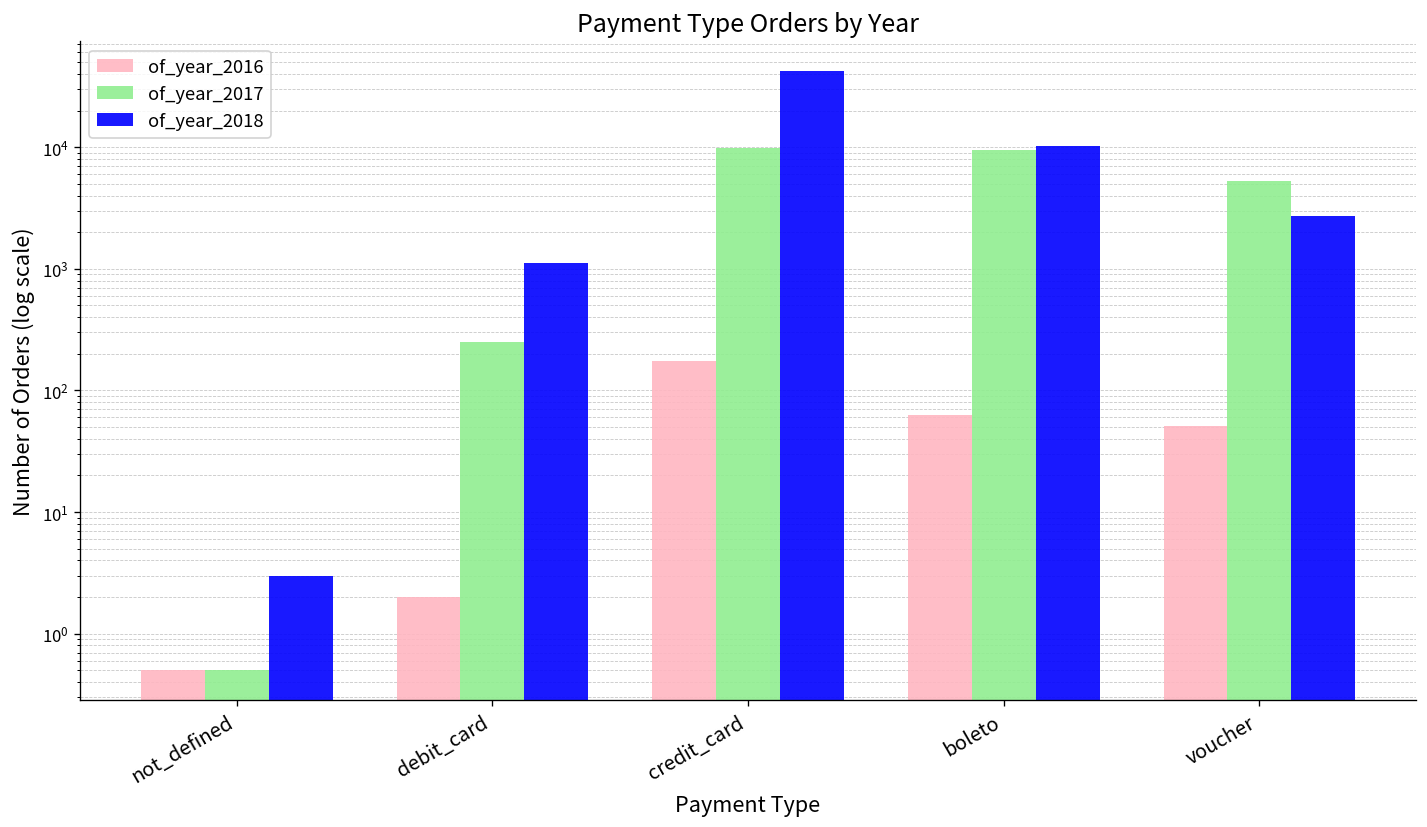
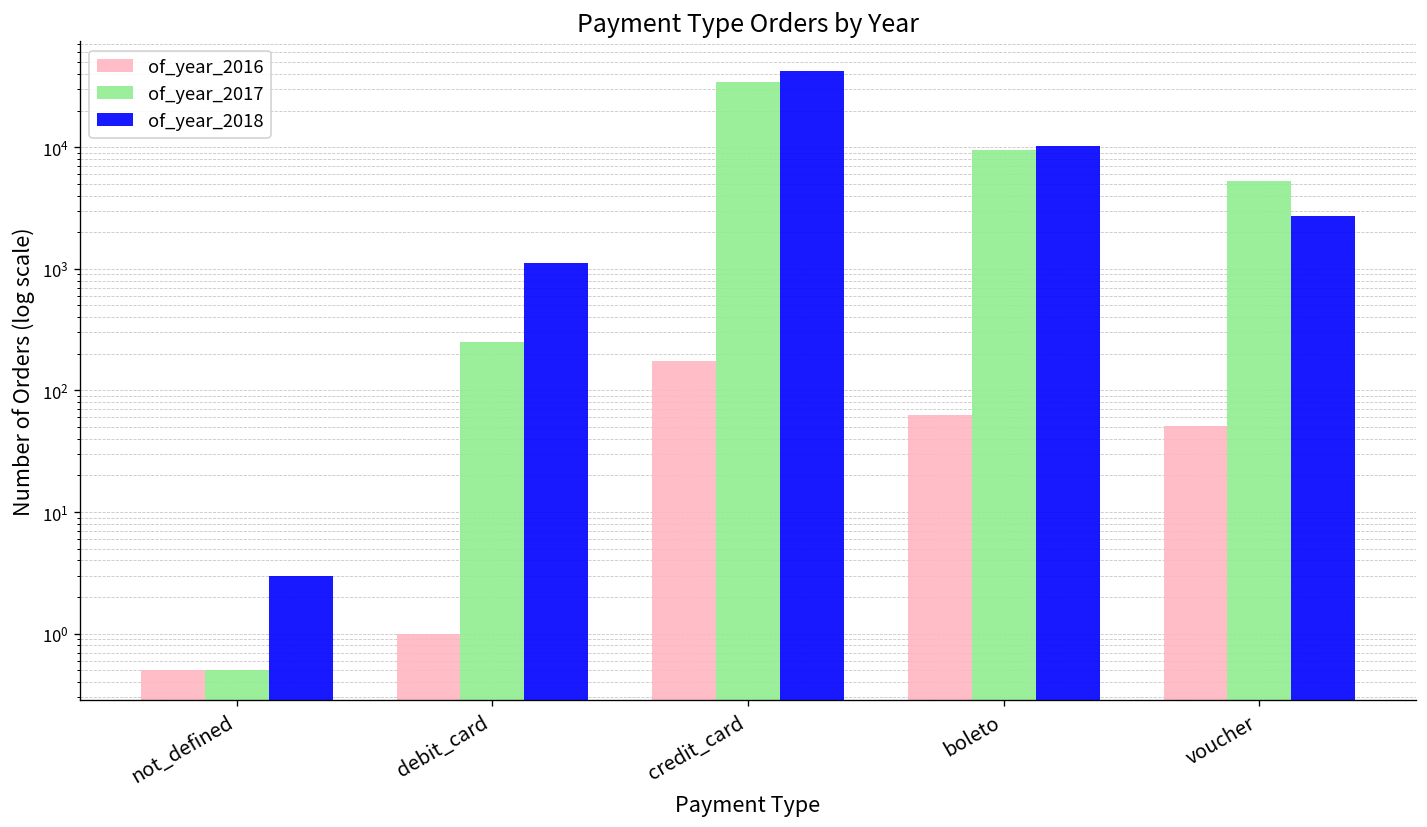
of_year_2016, debit_card: 2 -> 1
of_year_2017, credit_card: 10000 -> 35000
